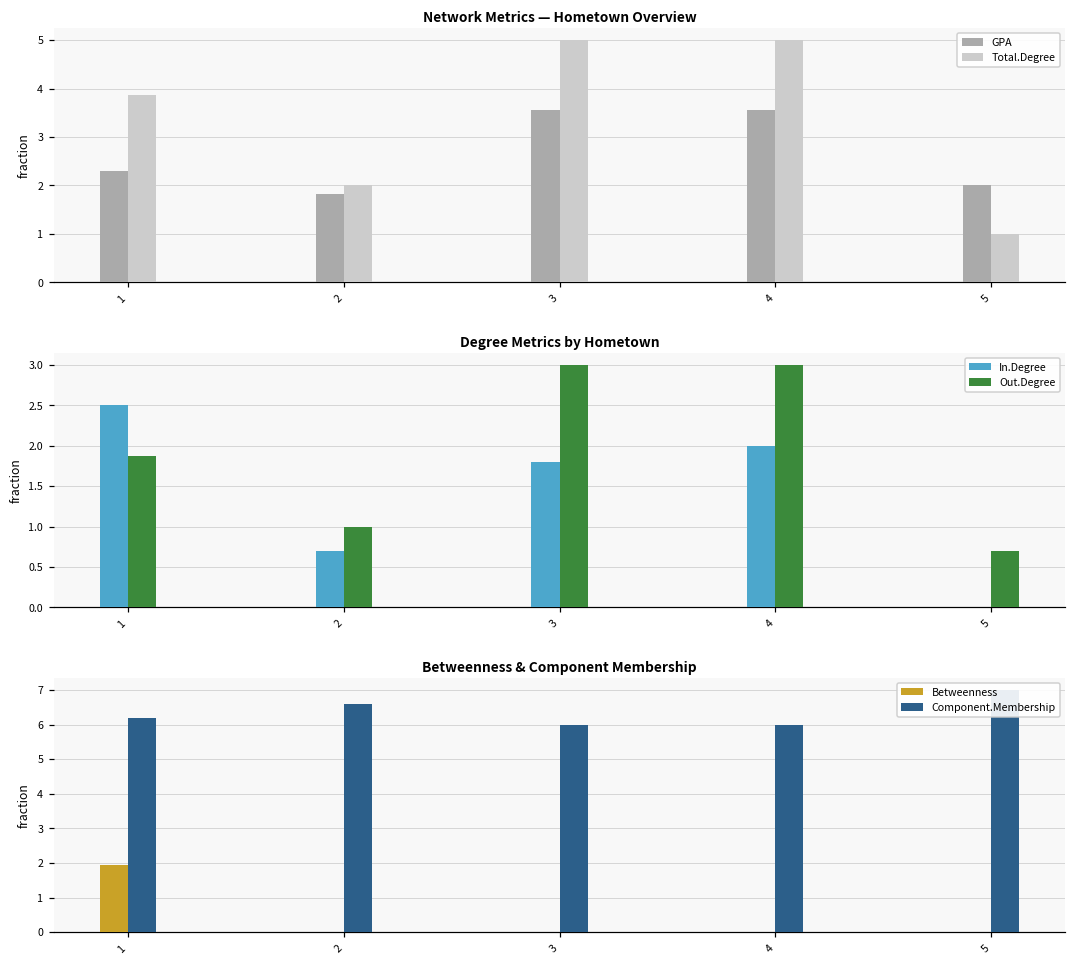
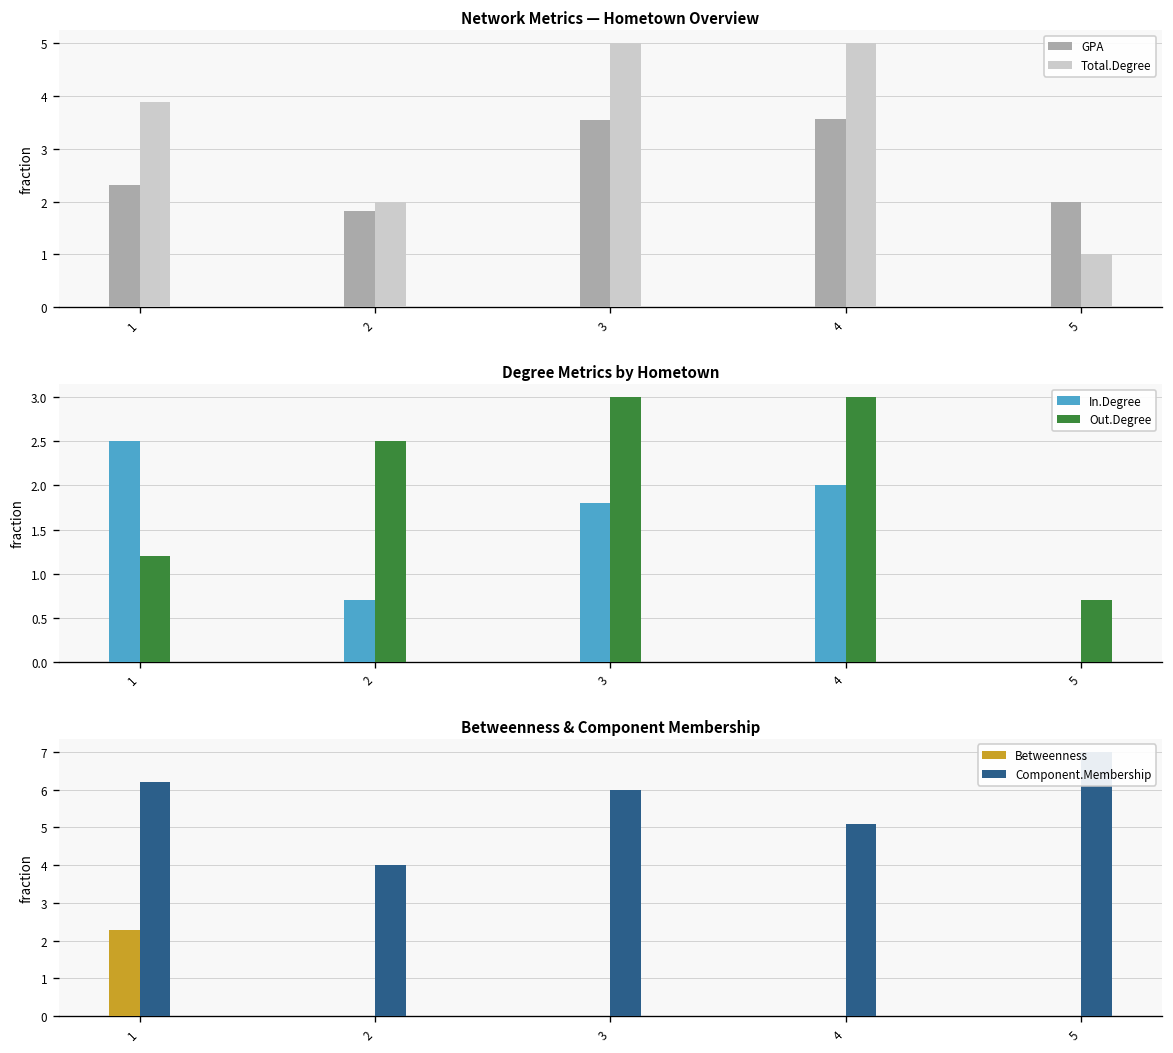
Degree Metrics by Hometown, Out.Degree, 1: 1.9 -> 1.2
Degree Metrics by Hometown, Out.Degree, 2: 1.0 -> 2.5
Betweenness & Component Membership, Betweenness, 1: 1.9 -> 2.3
Betweenness & Component Membership, Component.Membership, 2: 6.6 -> 4.0
Betweenness & Component Membership, Component.Membership, 4: 6.0 -> 5.1
